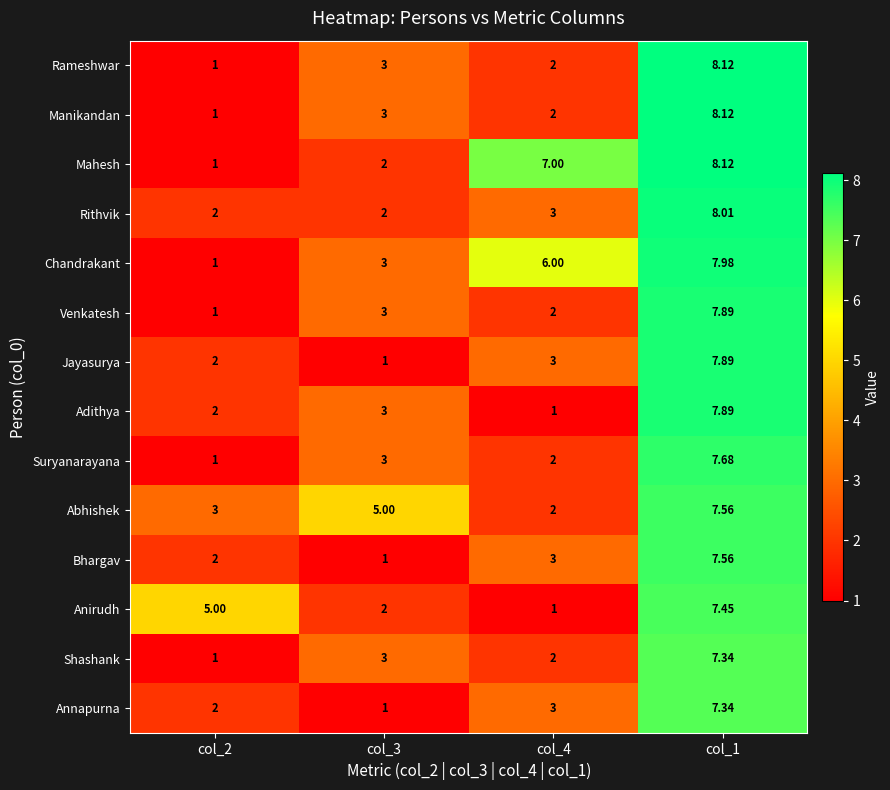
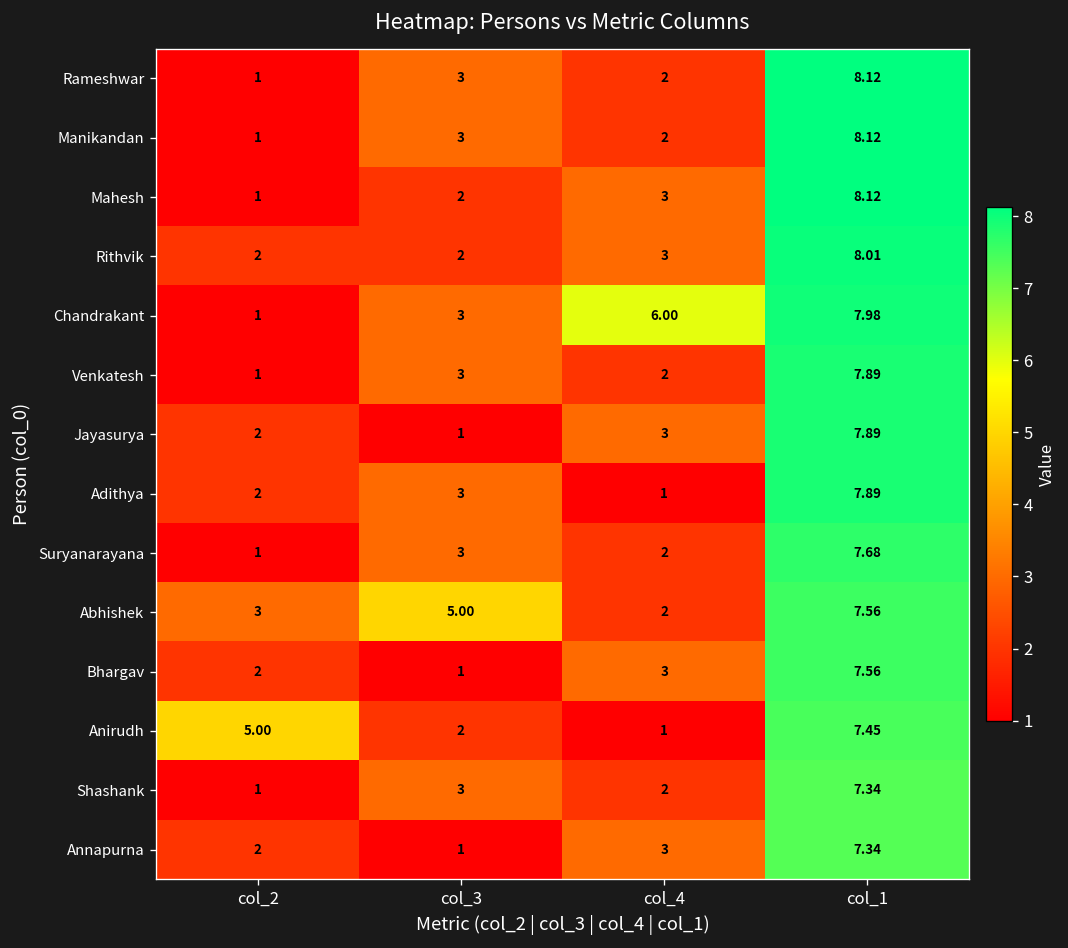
Mahesh, col_4: 7.00 -> 3
